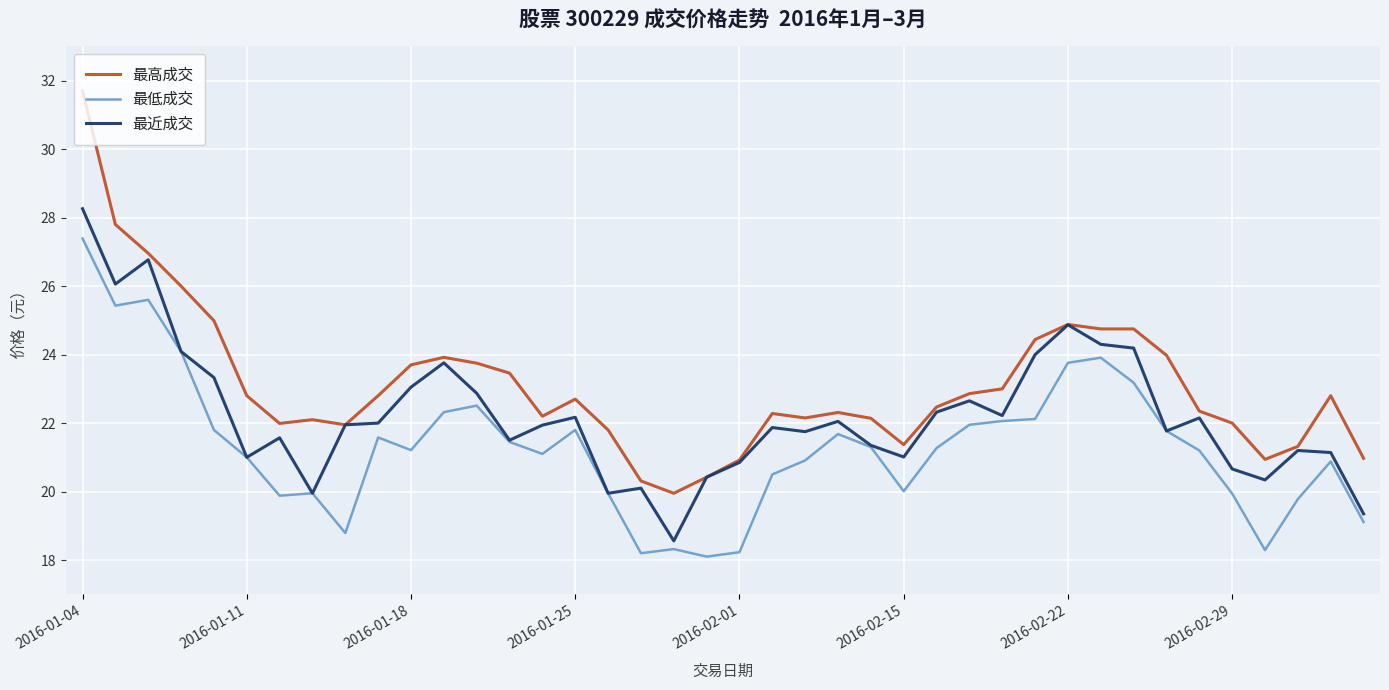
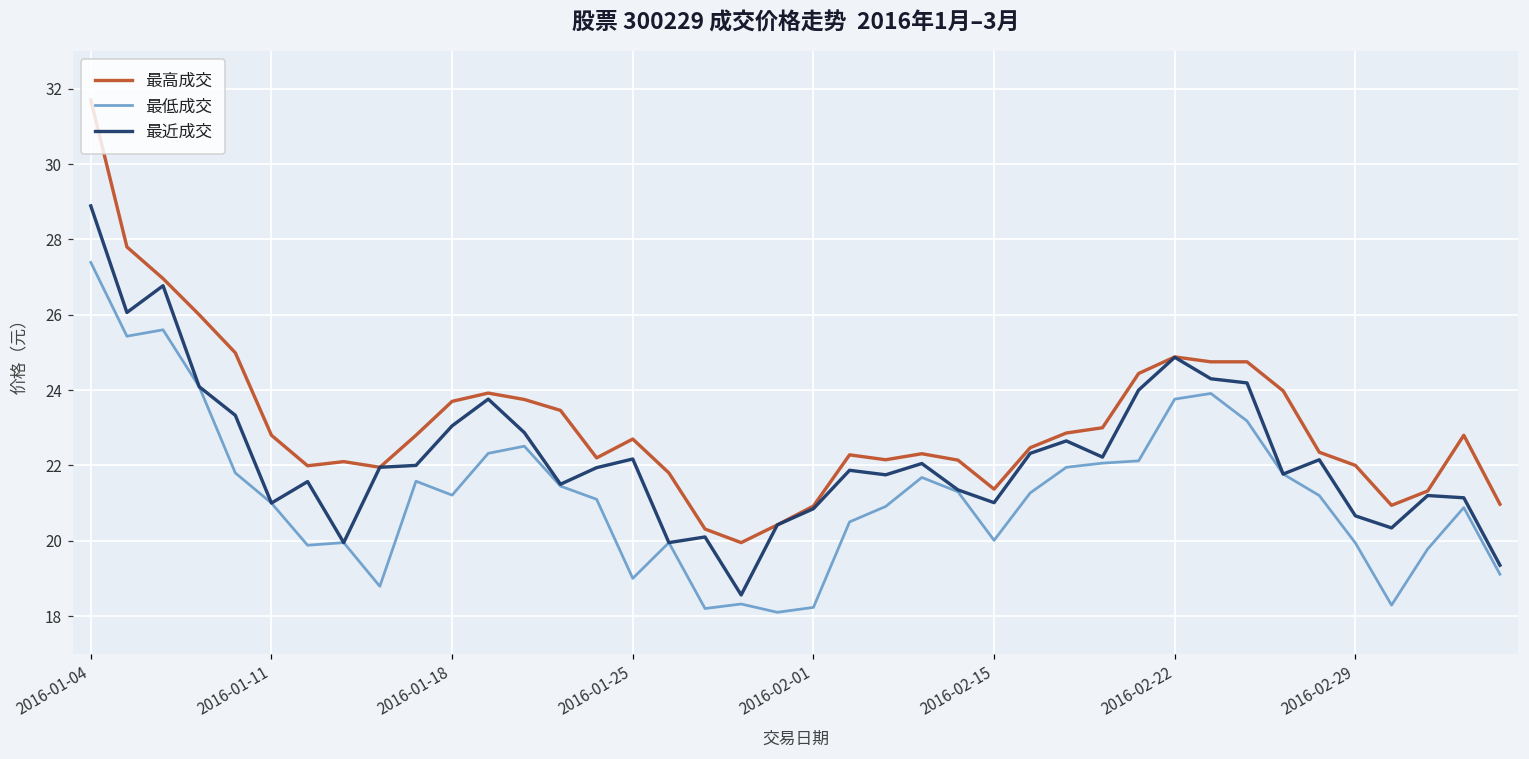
最近成交, 2016-01-04: 28.3 -> 28.9
最低成交, 2016-01-25: 21.8 -> 19.0
